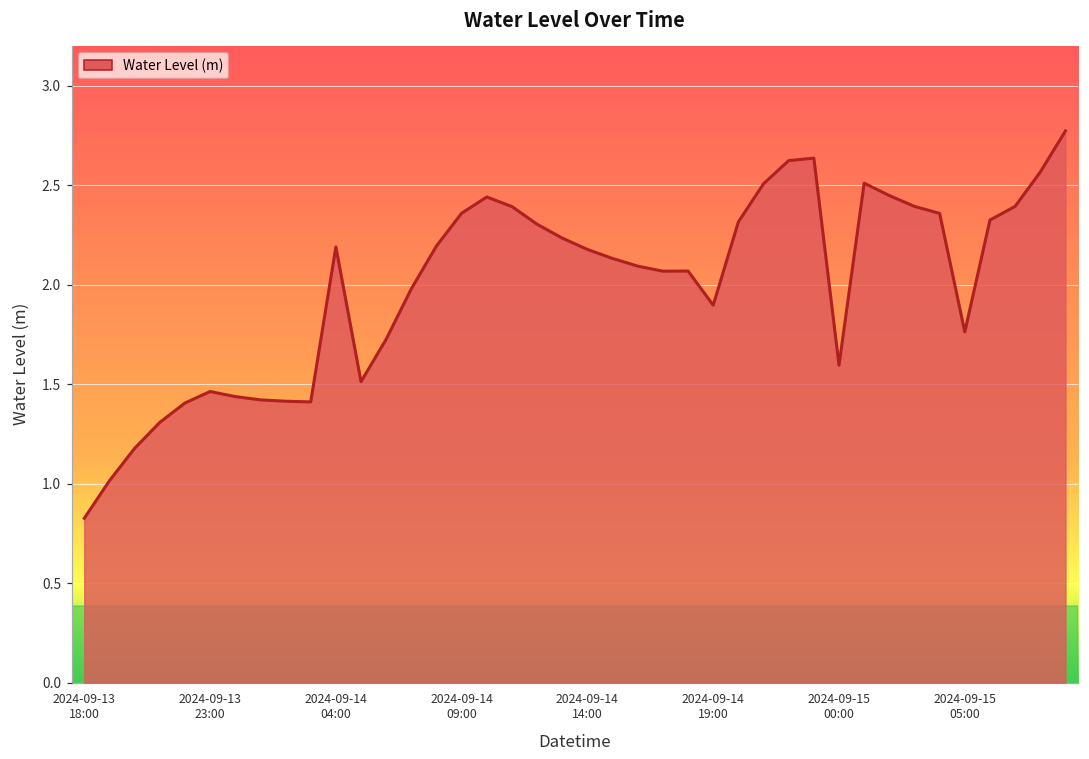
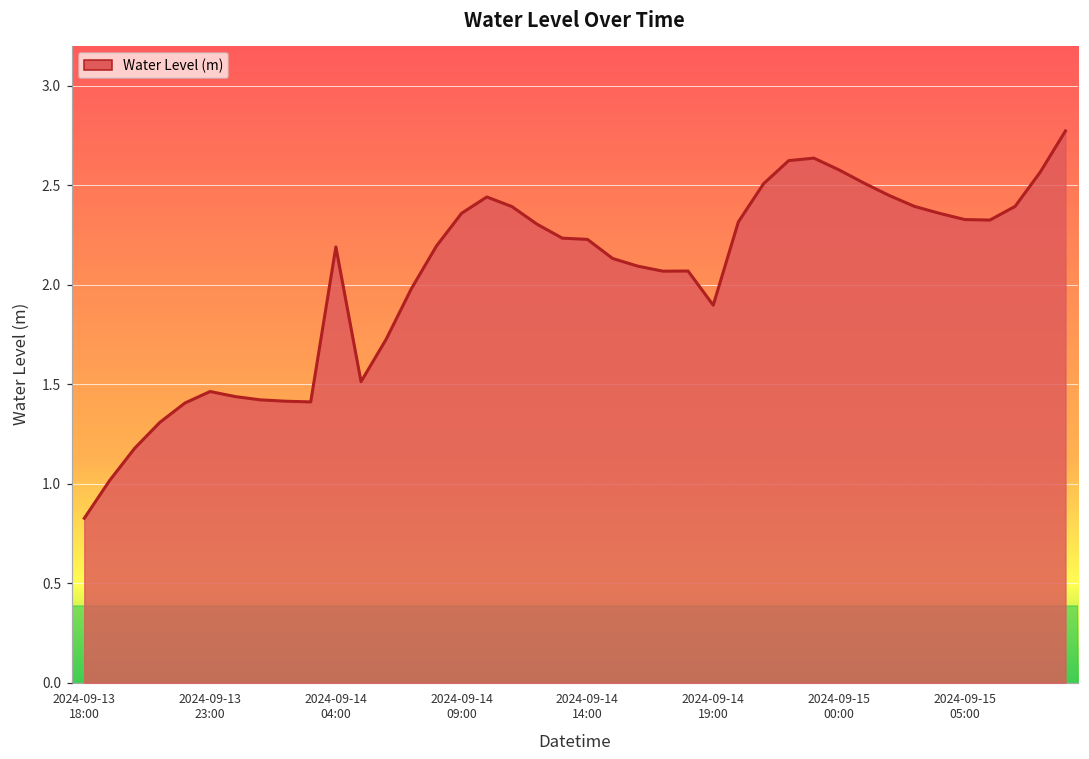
2024-09-14 14:00: 2.18 -> 2.23
2024-09-15 00:00: 1.60 -> 2.58
2024-09-15 05:00: 1.76 -> 2.33
